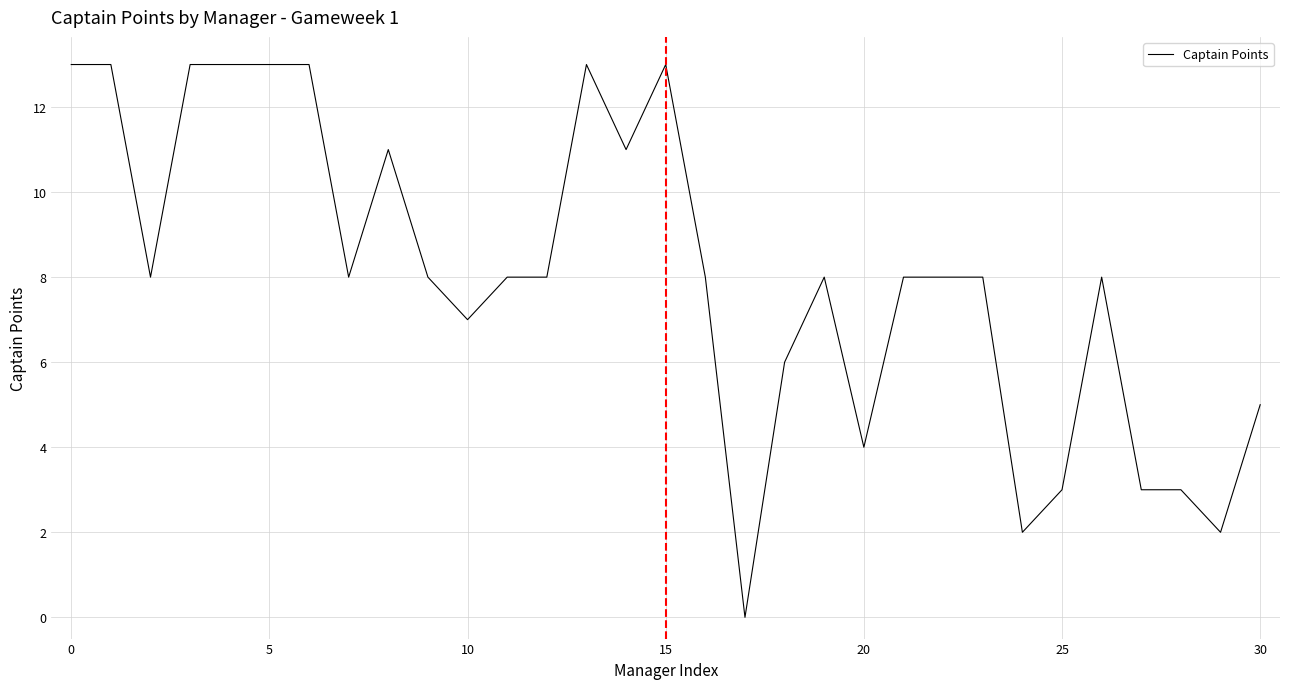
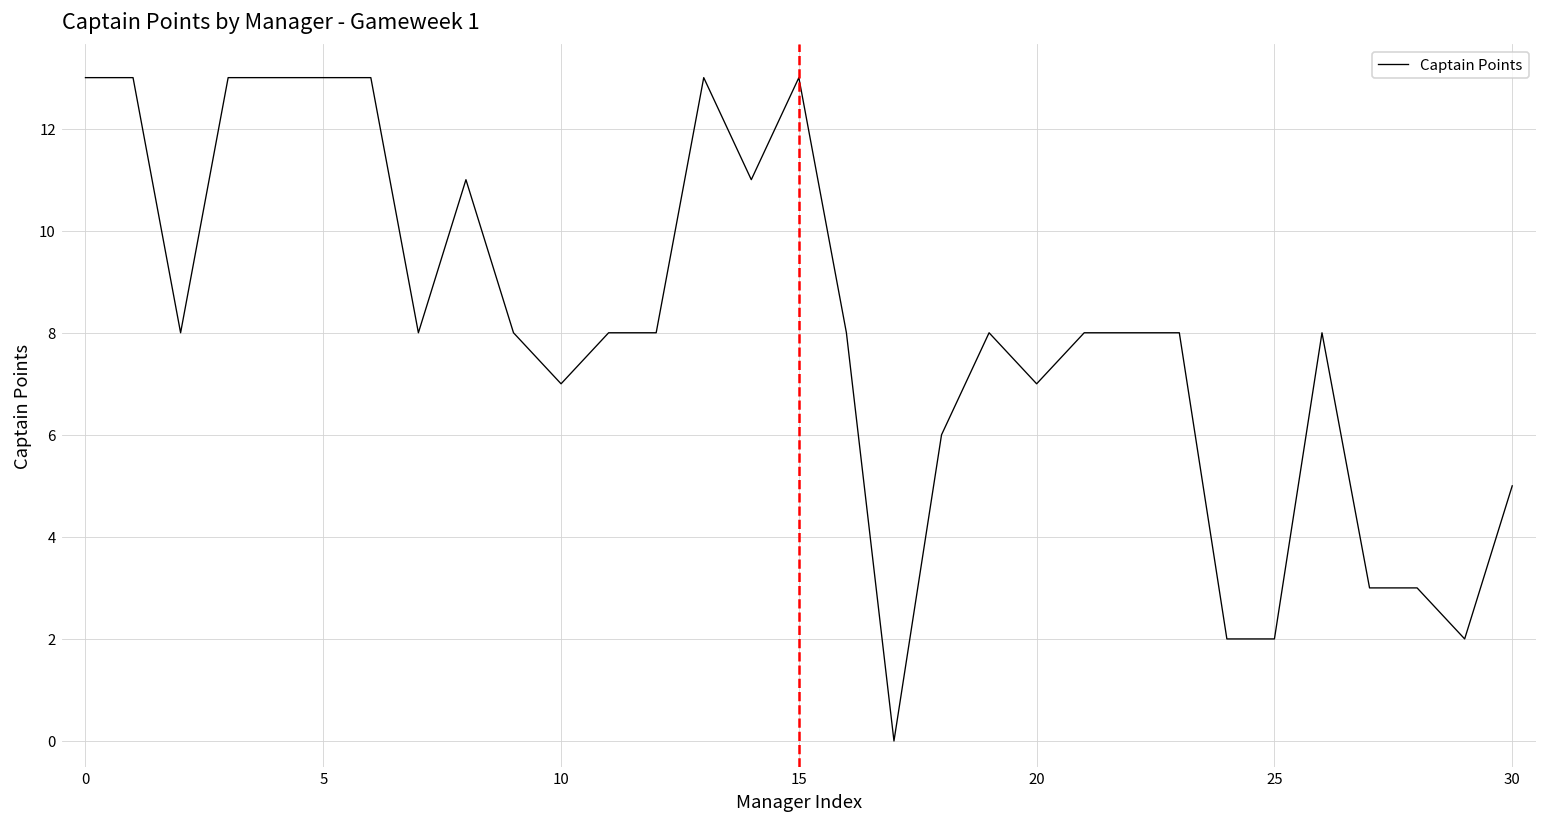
20: 4 -> 7
25: 3 -> 2
